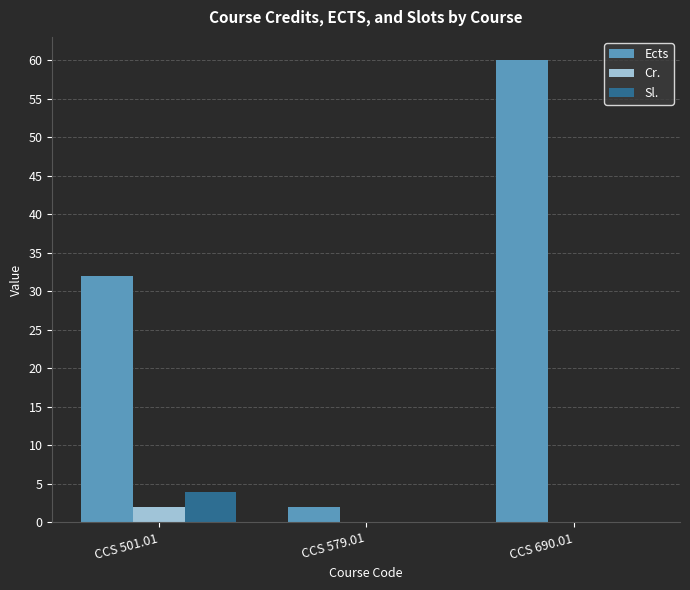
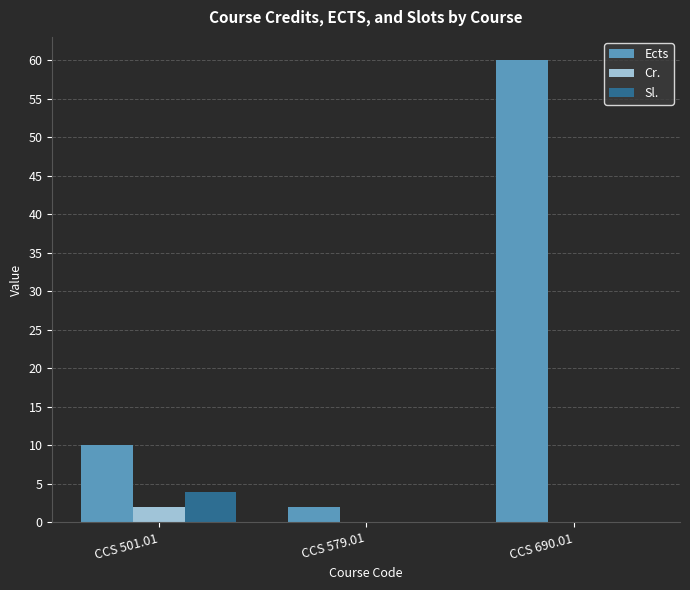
Ects, CCS 501.01: 32 -> 10
